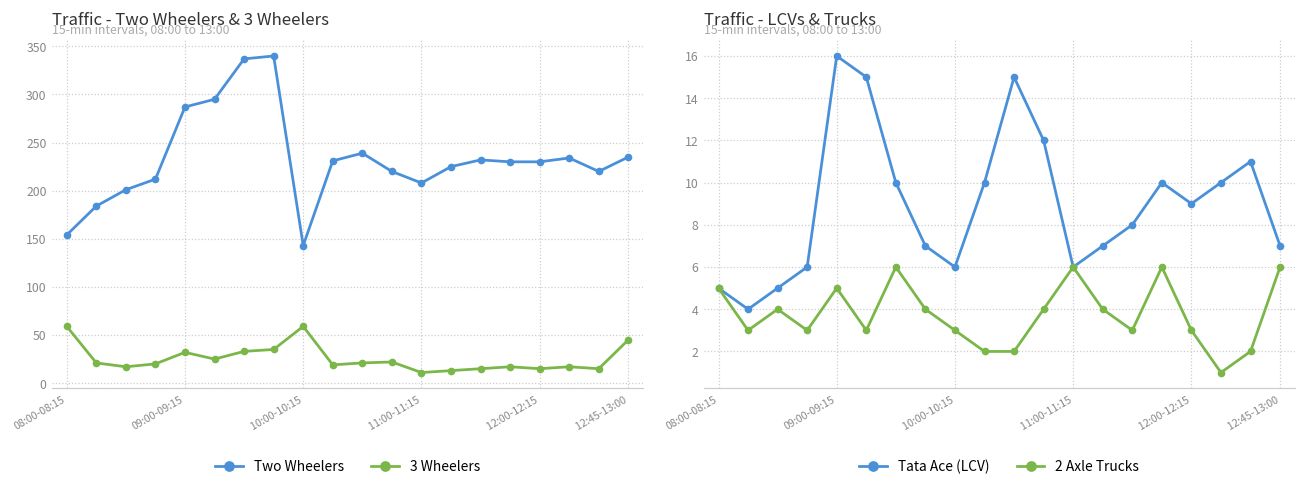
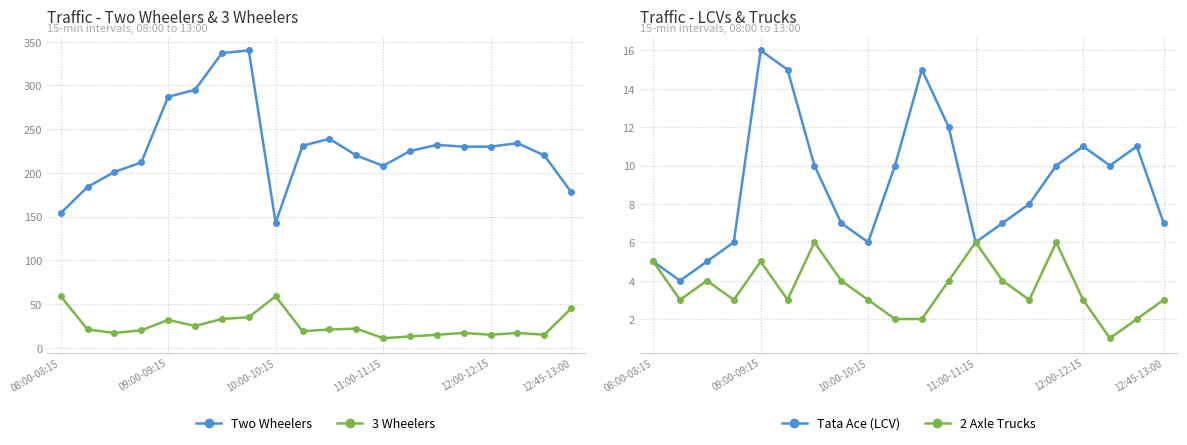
Traffic - Two Wheelers & 3 Wheelers, Two Wheelers, 12:45-13:00: 240 -> 180
Traffic - LCVs & Trucks, Tata Ace (LCV), 12:00-12:15: 9 -> 11
Traffic - LCVs & Trucks, 2 Axle Trucks, 12:45-13:00: 6 -> 3
